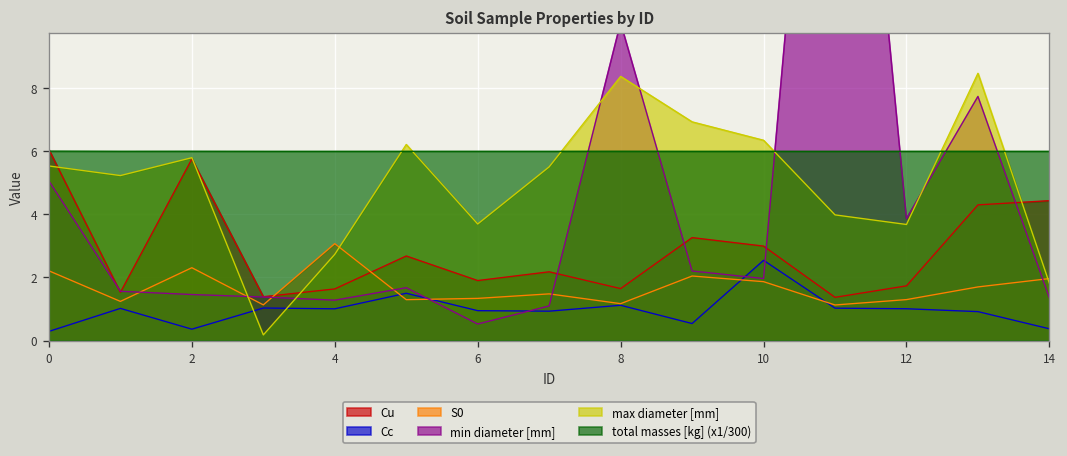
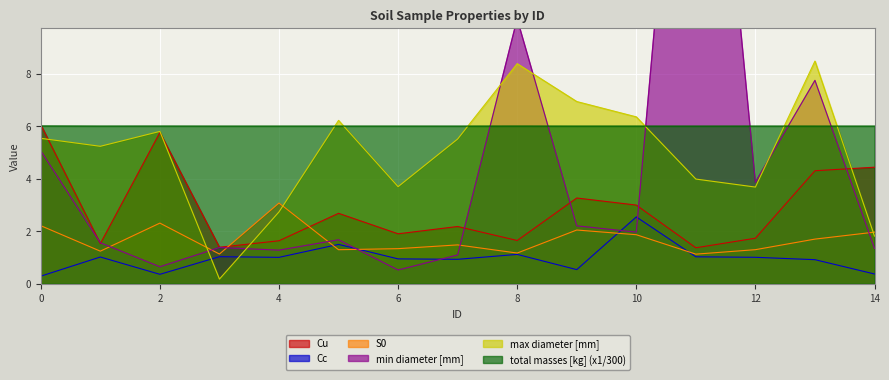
min diameter [mm], 2: 1.5 -> 0.6
